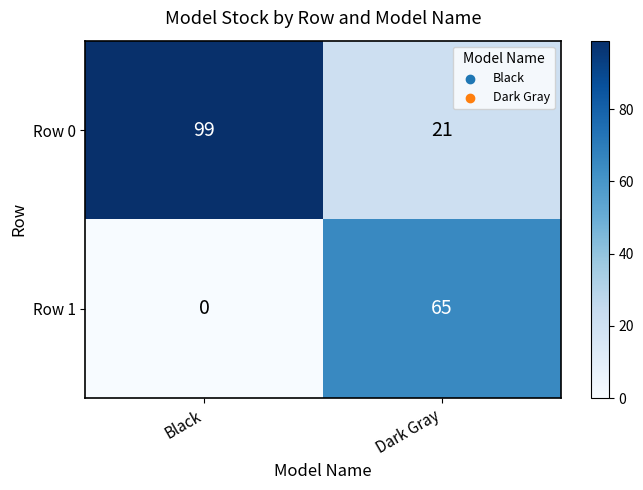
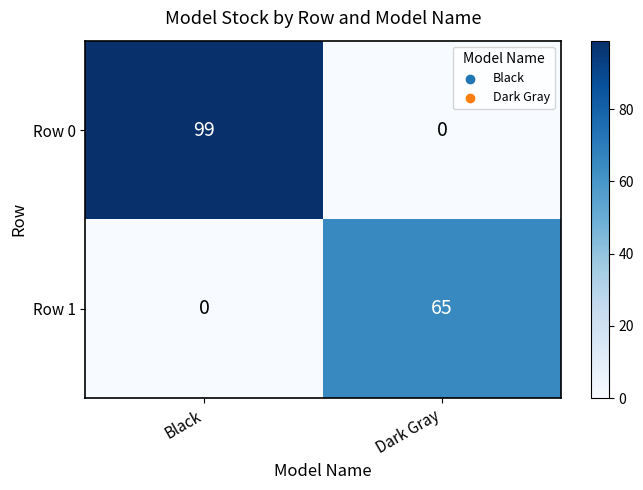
Row 0, Dark Gray: 21 -> 0
